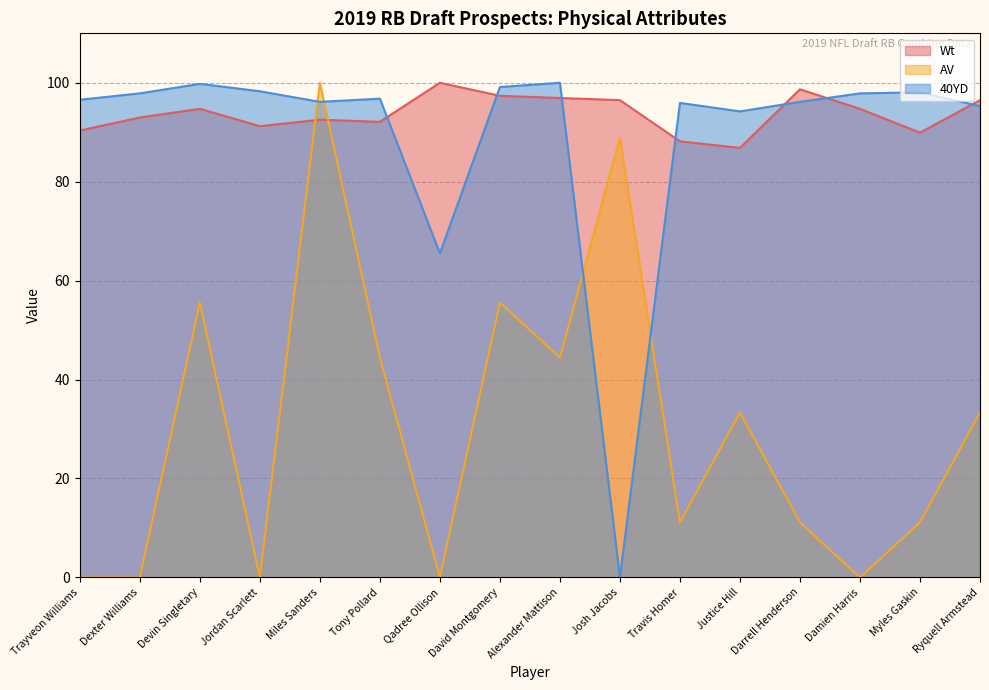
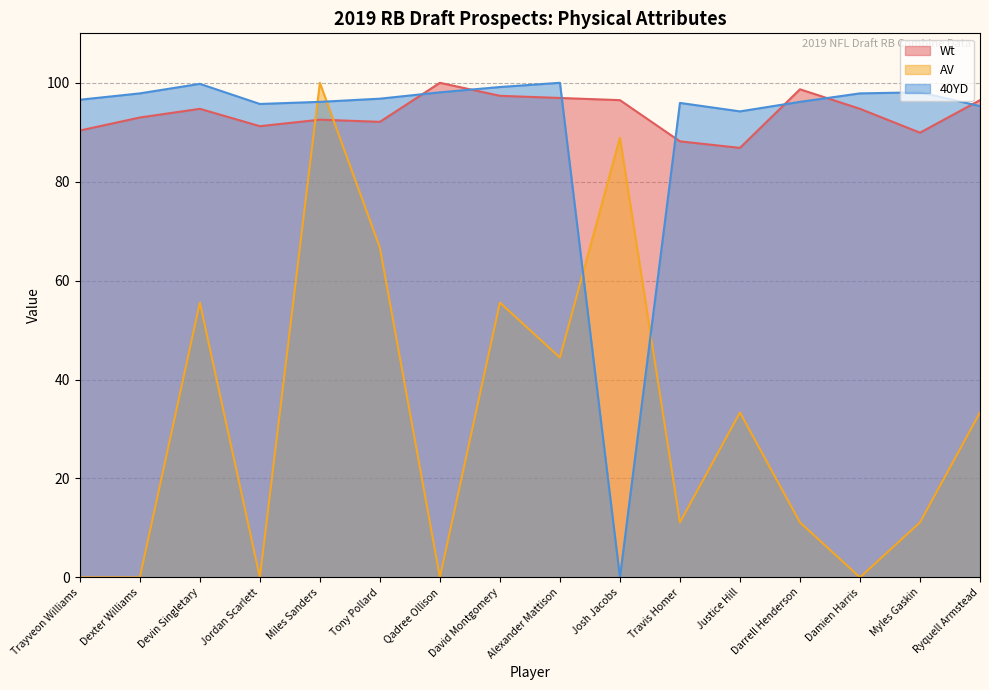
40YD, Jordan Scarlett: 98 -> 96
AV, Tony Pollard: 44 -> 67
40YD, Qadree Ollison: 66 -> 98
